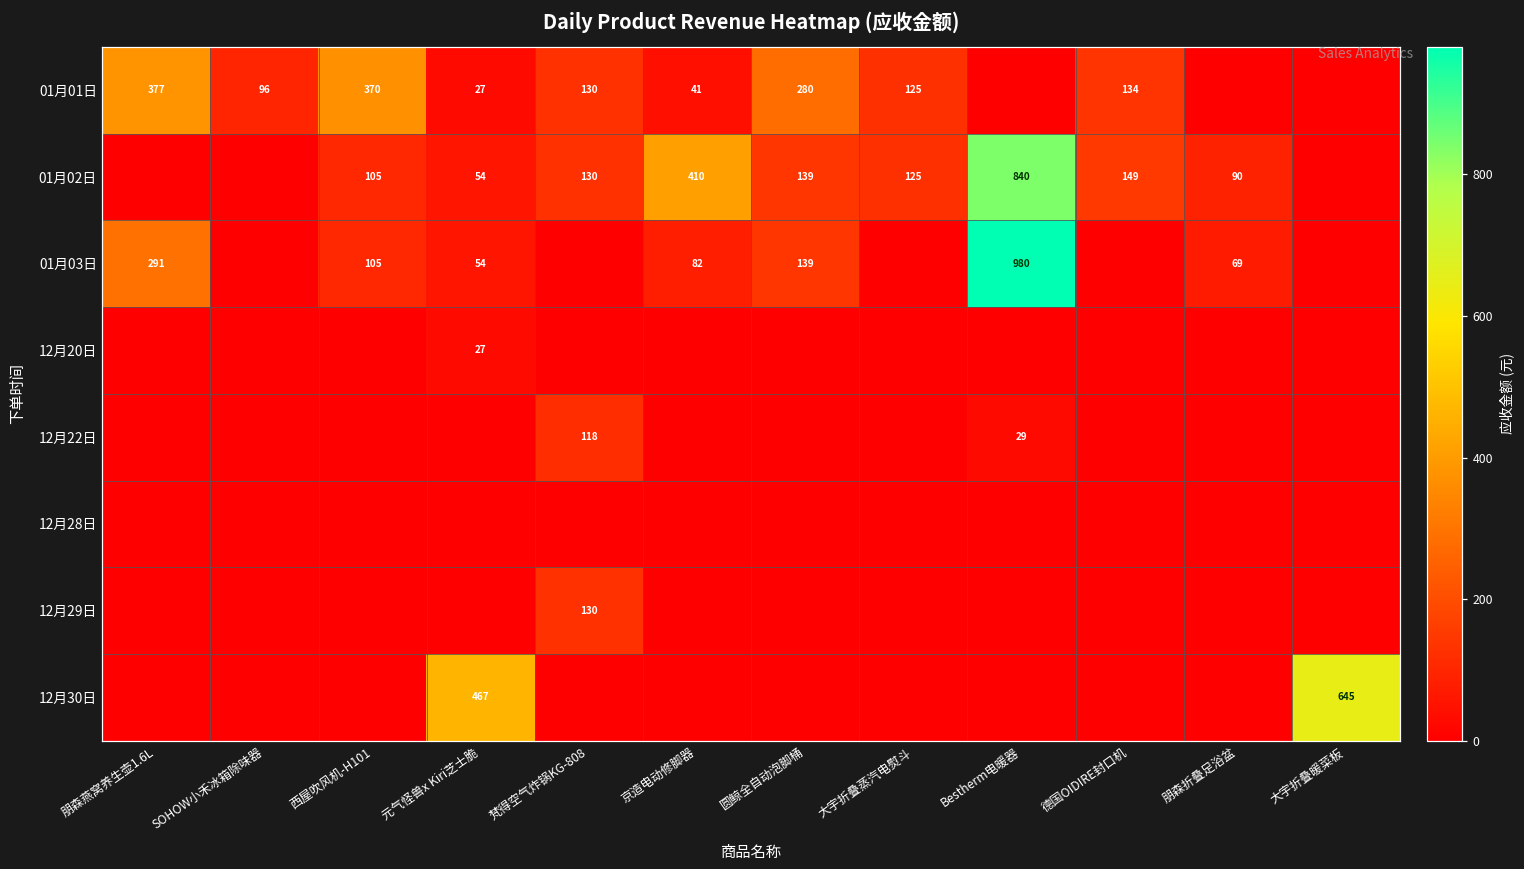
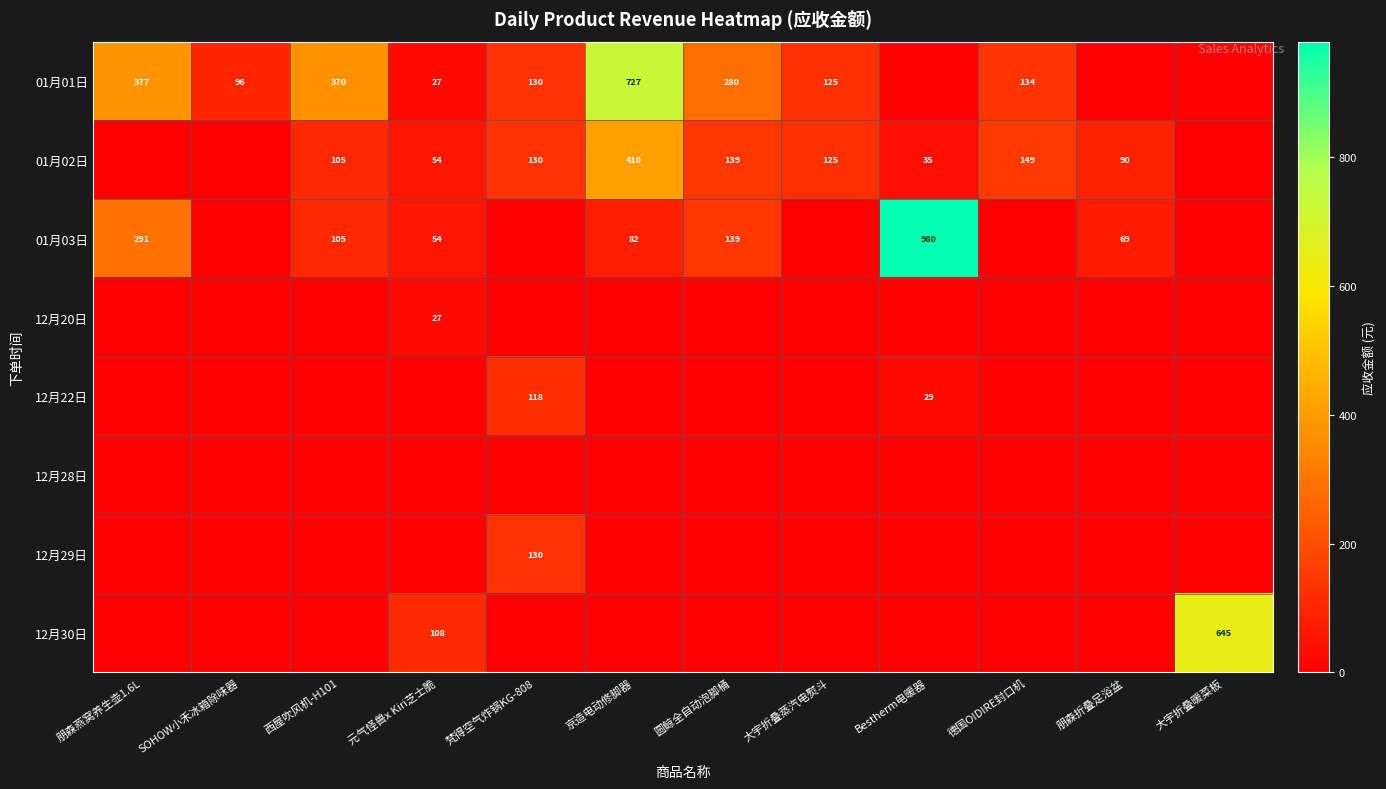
01月01日, 京造电动修脚器: 41 -> 727
01月02日, Bestherm电暖器: 840 -> 35
12月30日, 元气怪兽x Kiri芝士脆: 467 -> 108
